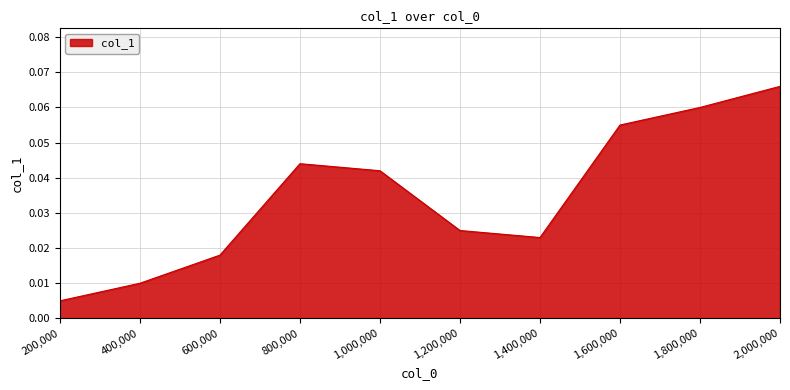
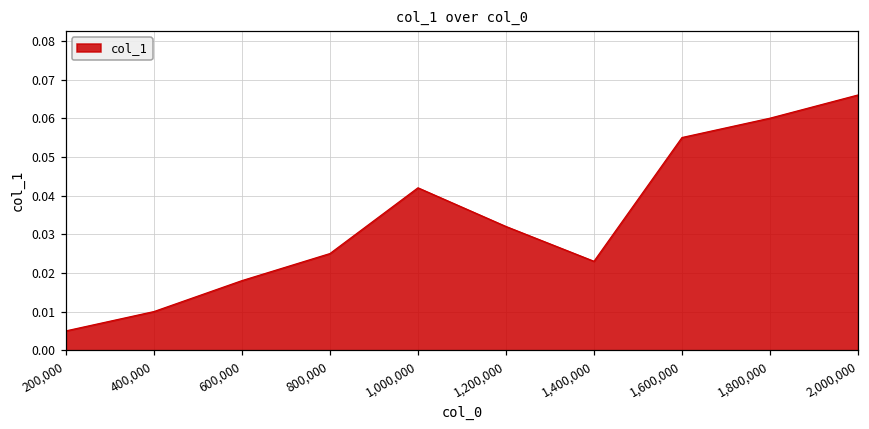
800,000: 0.044 -> 0.025
1,200,000: 0.025 -> 0.032
